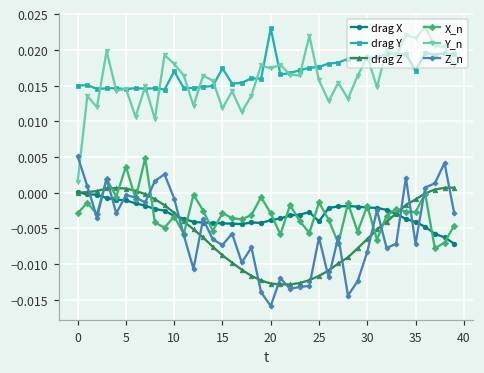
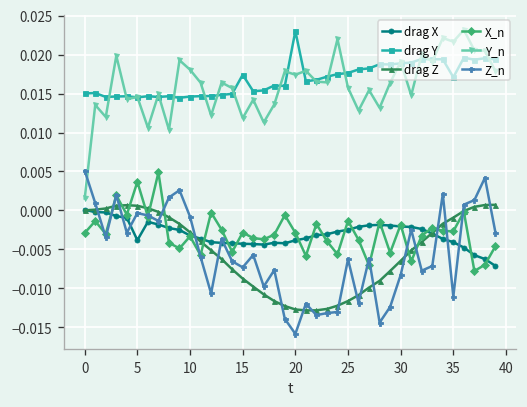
drag X, 5: -0.001 -> -0.004
drag Y, 10: 0.017 -> 0.015
drag X, 25: -0.004 -> -0.003
Z_n, 35: -0.007 -> -0.011
